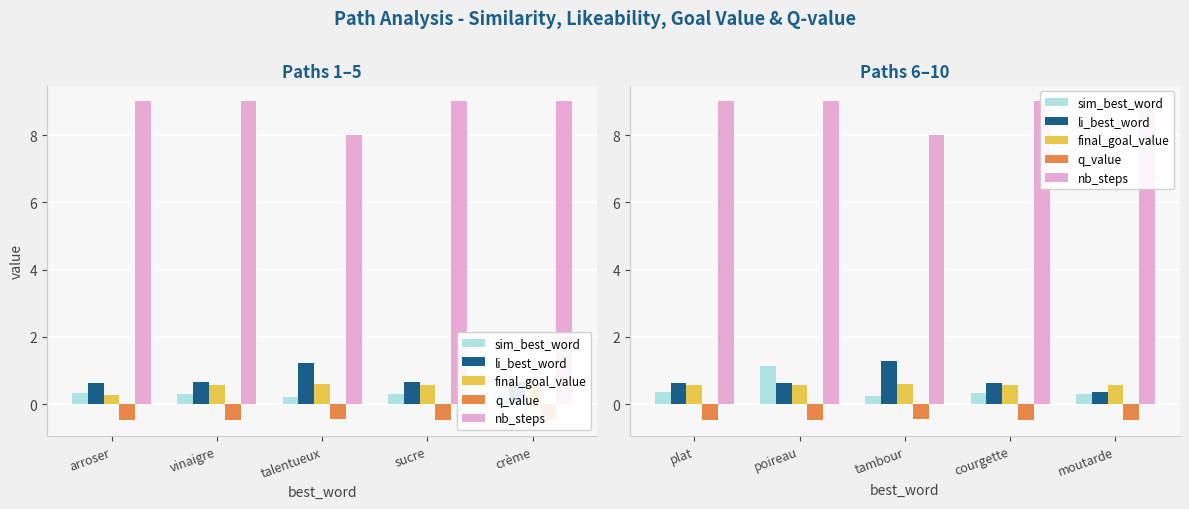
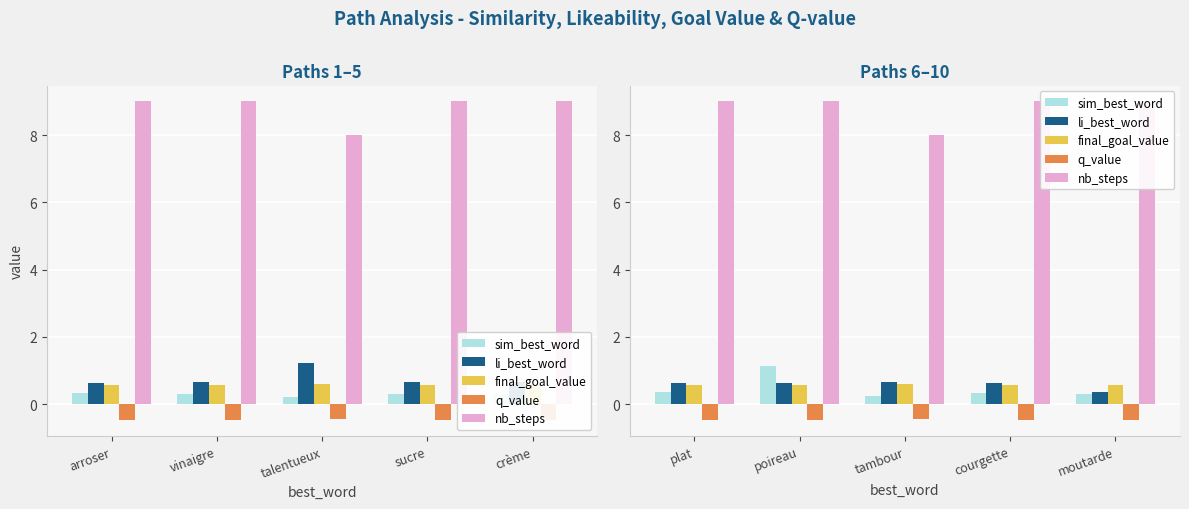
Paths 1–5, final_goal_value, arroser: 0.3 -> 0.6
Paths 6–10, li_best_word, tambour: 1.3 -> 0.7
